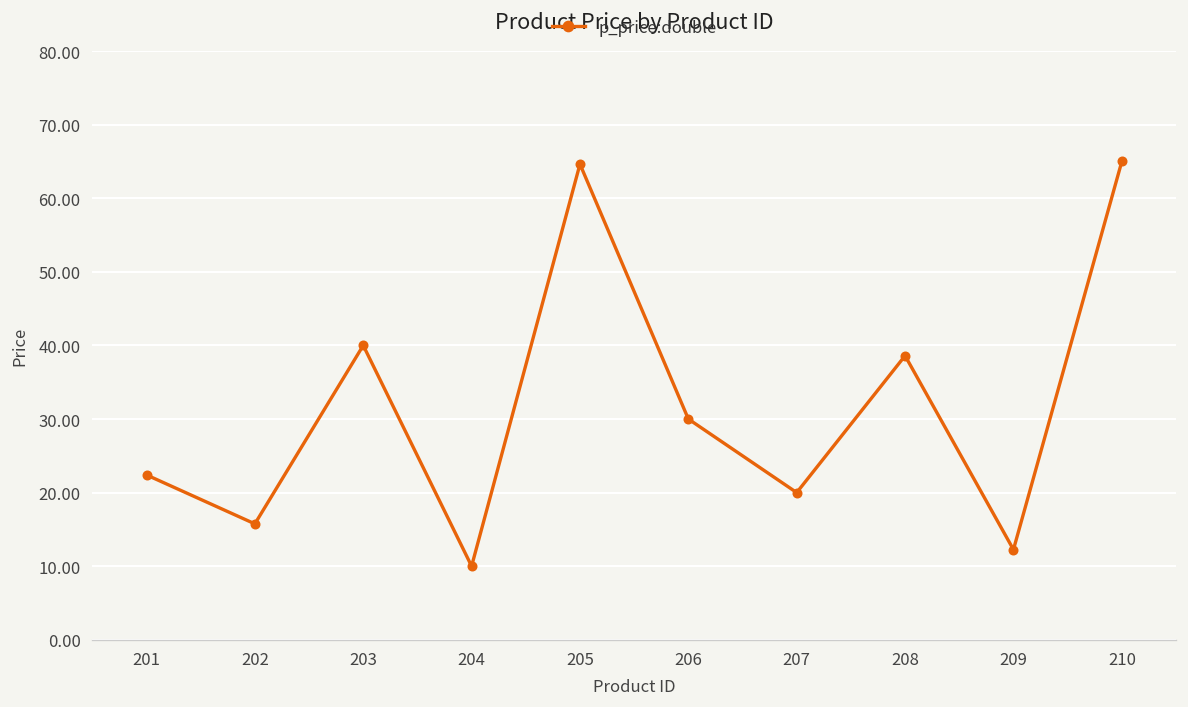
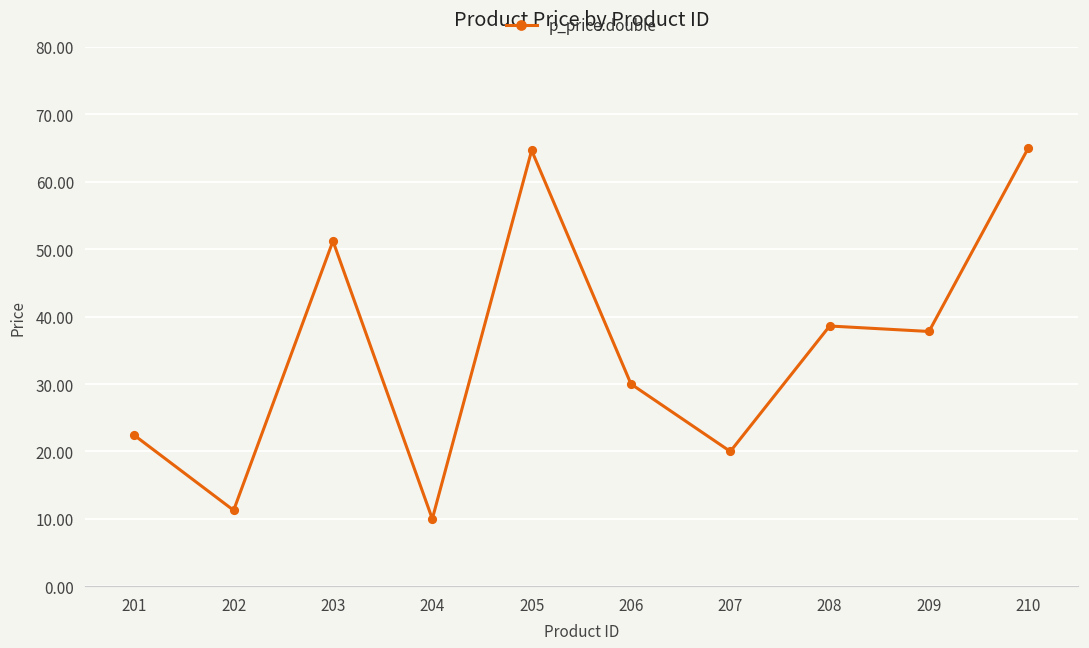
202: 16 -> 11
203: 40 -> 51
209: 12 -> 38
